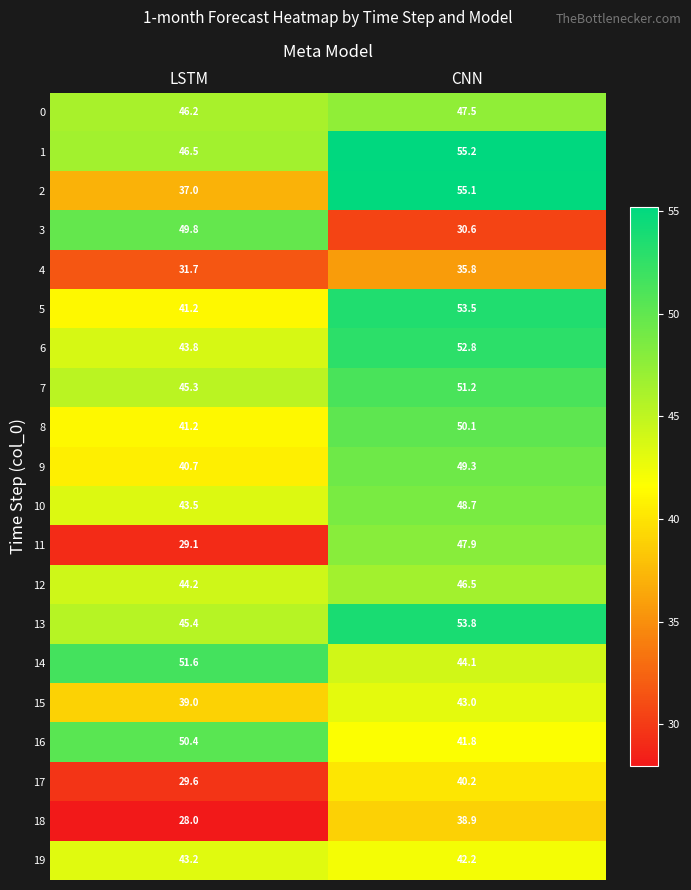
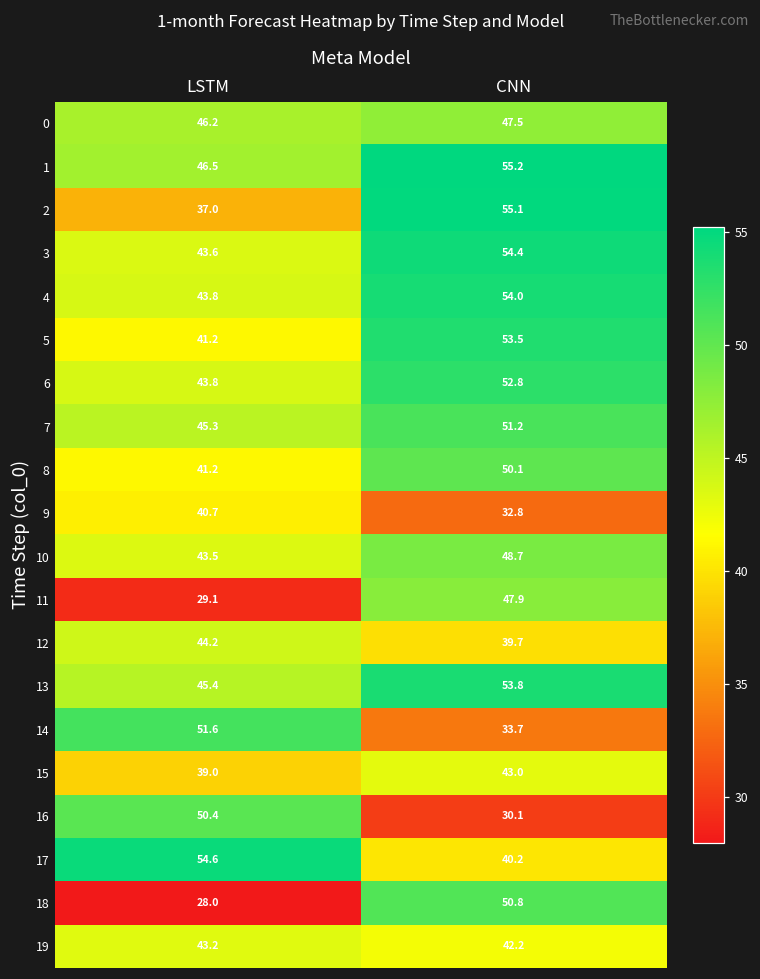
3, LSTM: 49.8 -> 43.6
3, CNN: 30.6 -> 54.4
4, LSTM: 31.7 -> 43.8
4, CNN: 35.8 -> 54.0
9, CNN: 49.3 -> 32.8
12, CNN: 46.5 -> 39.7
14, CNN: 44.1 -> 33.7
16, CNN: 41.8 -> 30.1
17, LSTM: 29.6 -> 54.6
18, CNN: 38.9 -> 50.8
